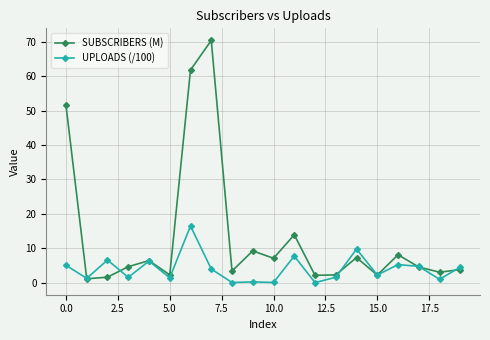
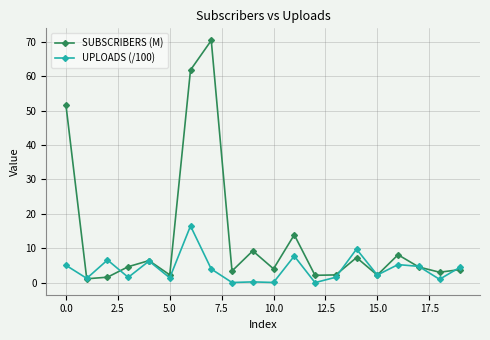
SUBSCRIBERS (M), 10.0: 7 -> 4
